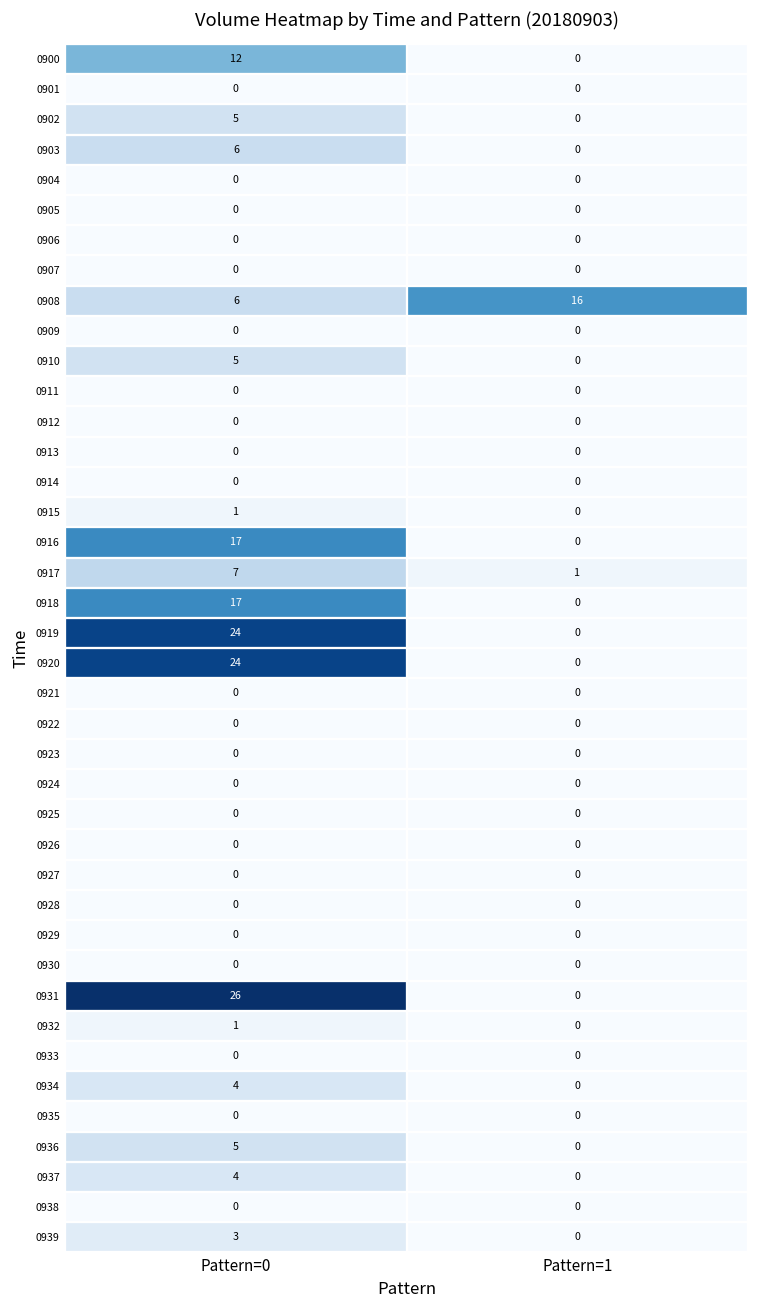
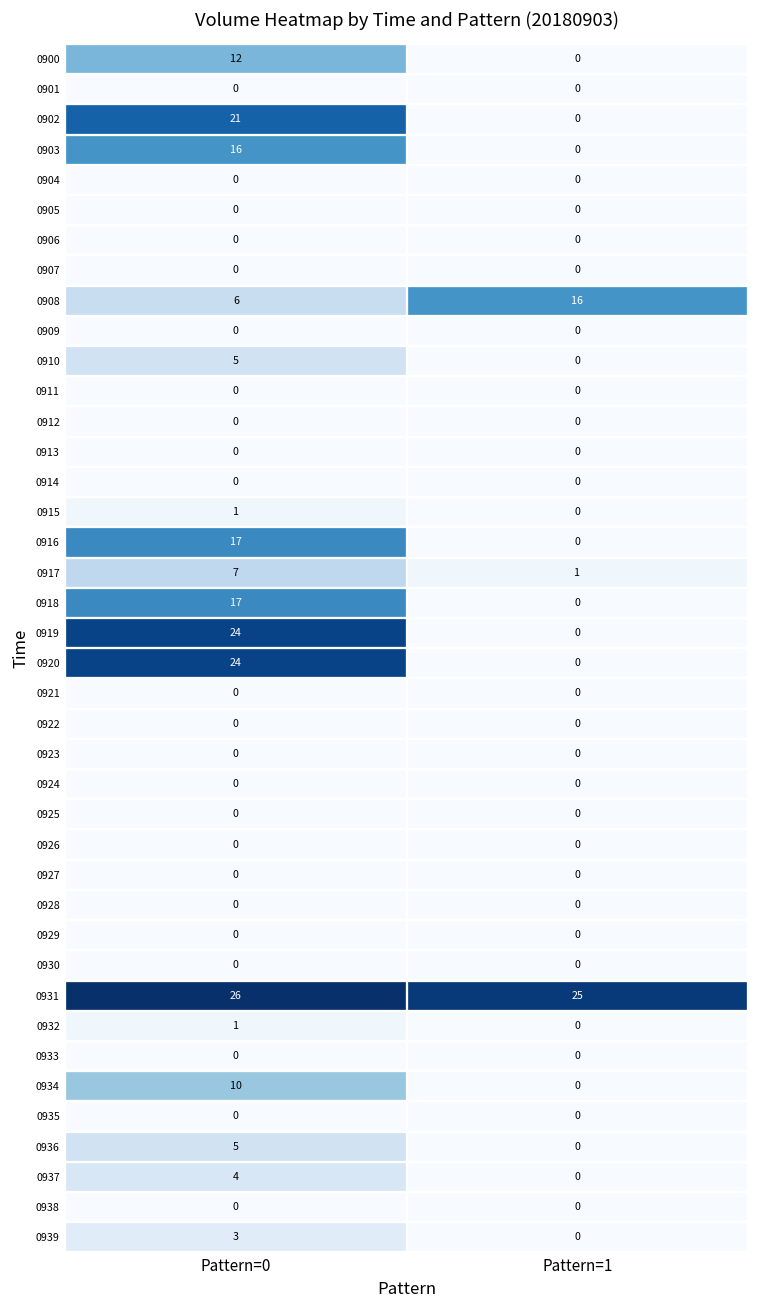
0902, Pattern=0: 5 -> 21
0903, Pattern=0: 6 -> 16
0931, Pattern=1: 0 -> 25
0934, Pattern=0: 4 -> 10
